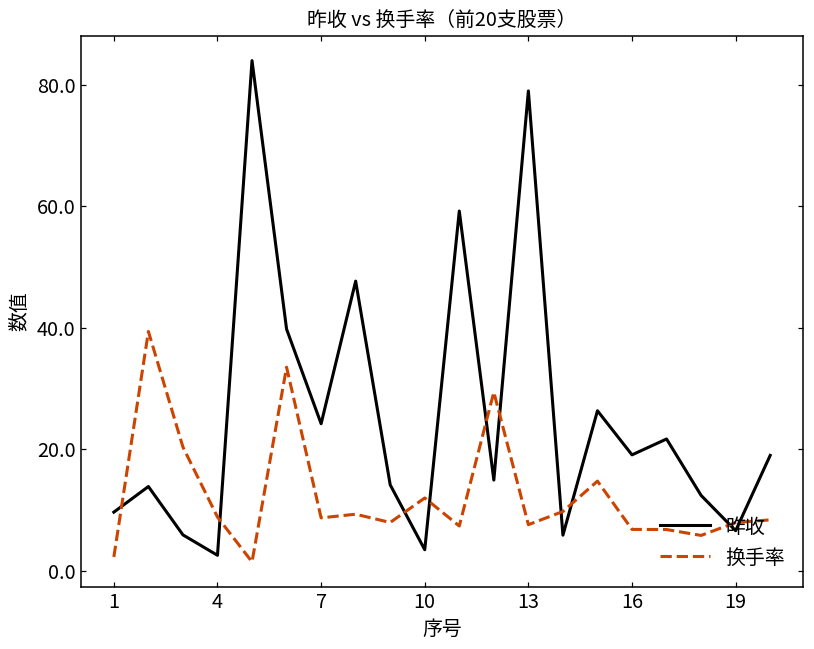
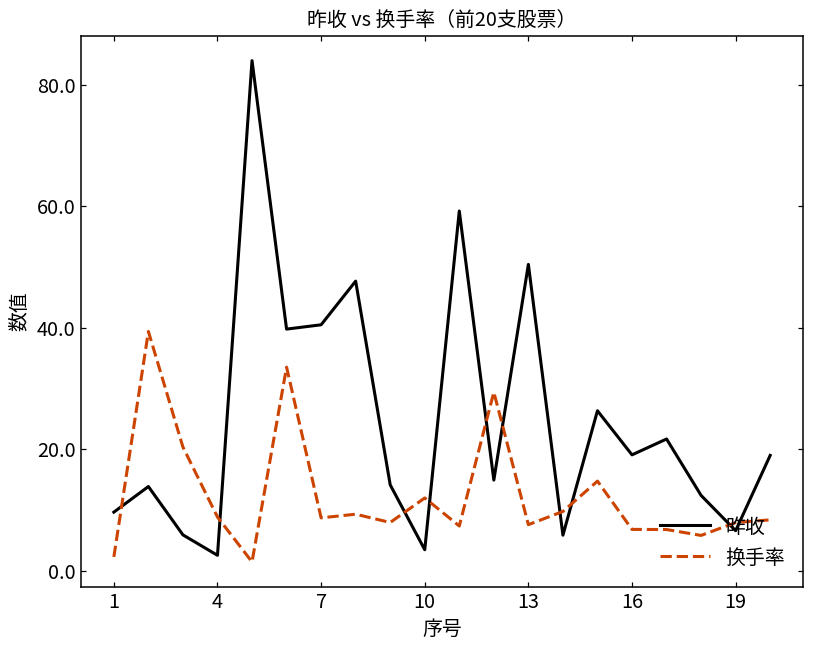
昨收, 7: 24 -> 40
昨收, 13: 79 -> 50
